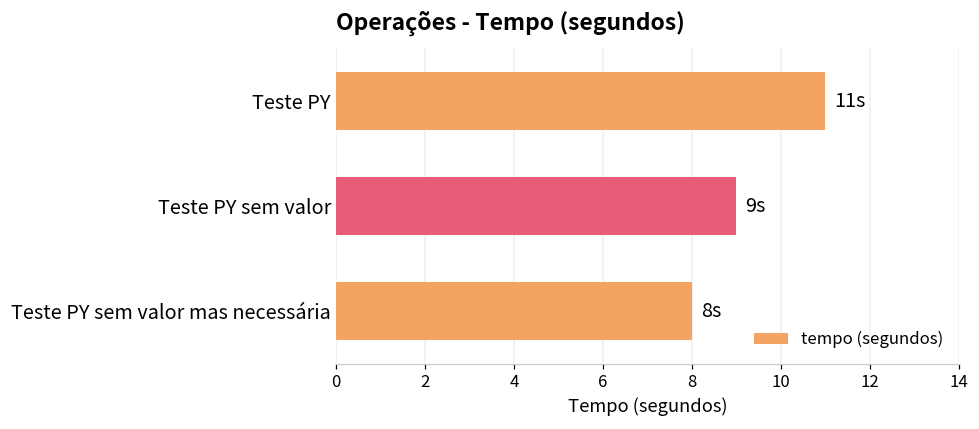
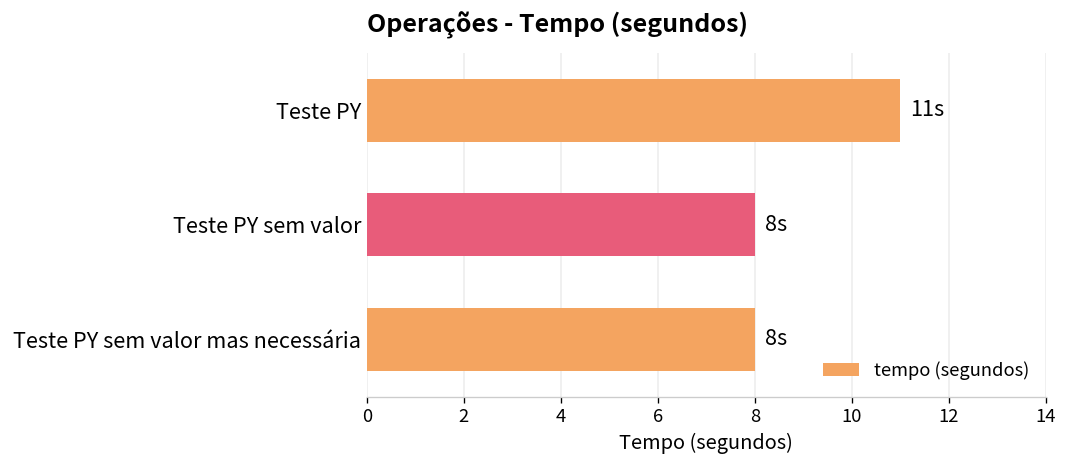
Teste PY sem valor: 9s -> 8s
